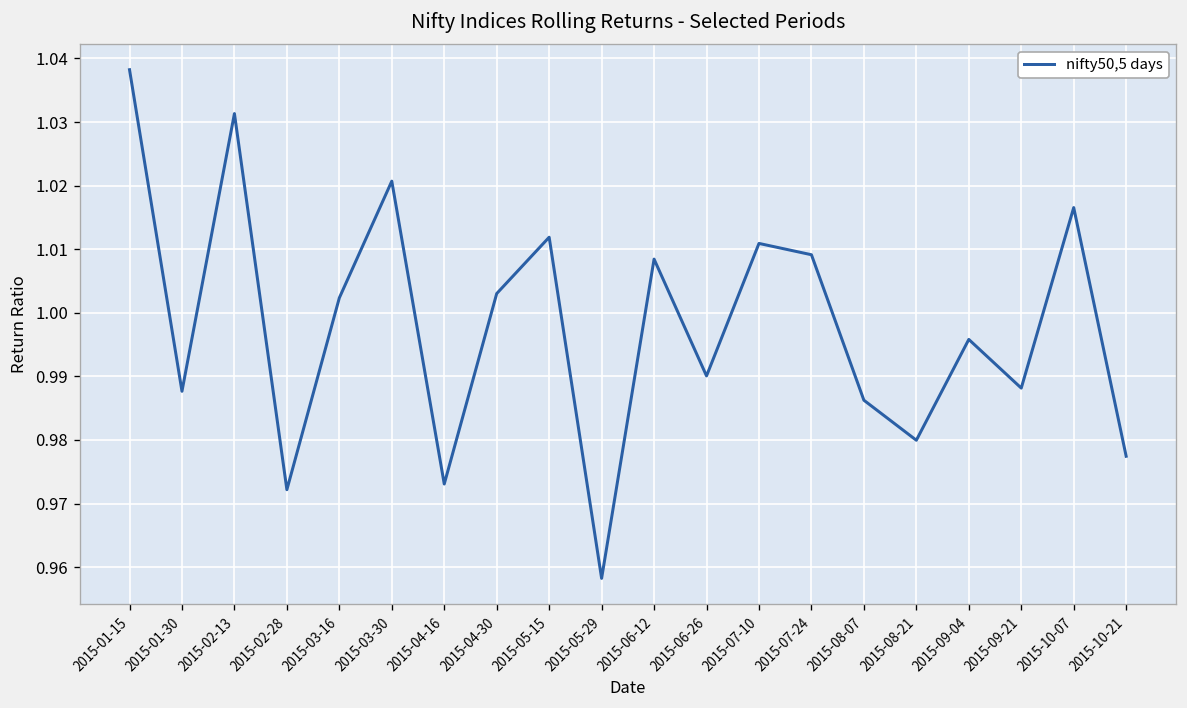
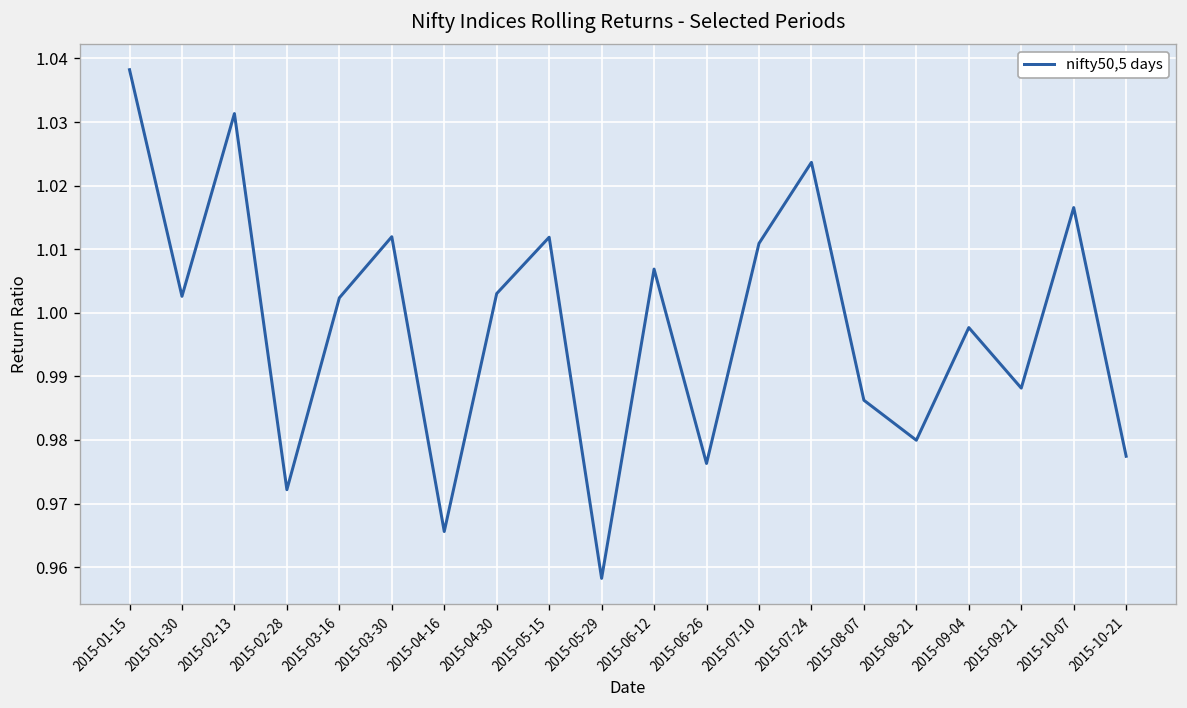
2015-01-30: 0.988 -> 1.003
2015-03-30: 1.021 -> 1.012
2015-04-16: 0.973 -> 0.966
2015-06-12: 1.008 -> 1.007
2015-06-26: 0.990 -> 0.976
2015-07-24: 1.009 -> 1.024
2015-09-04: 0.996 -> 0.998
